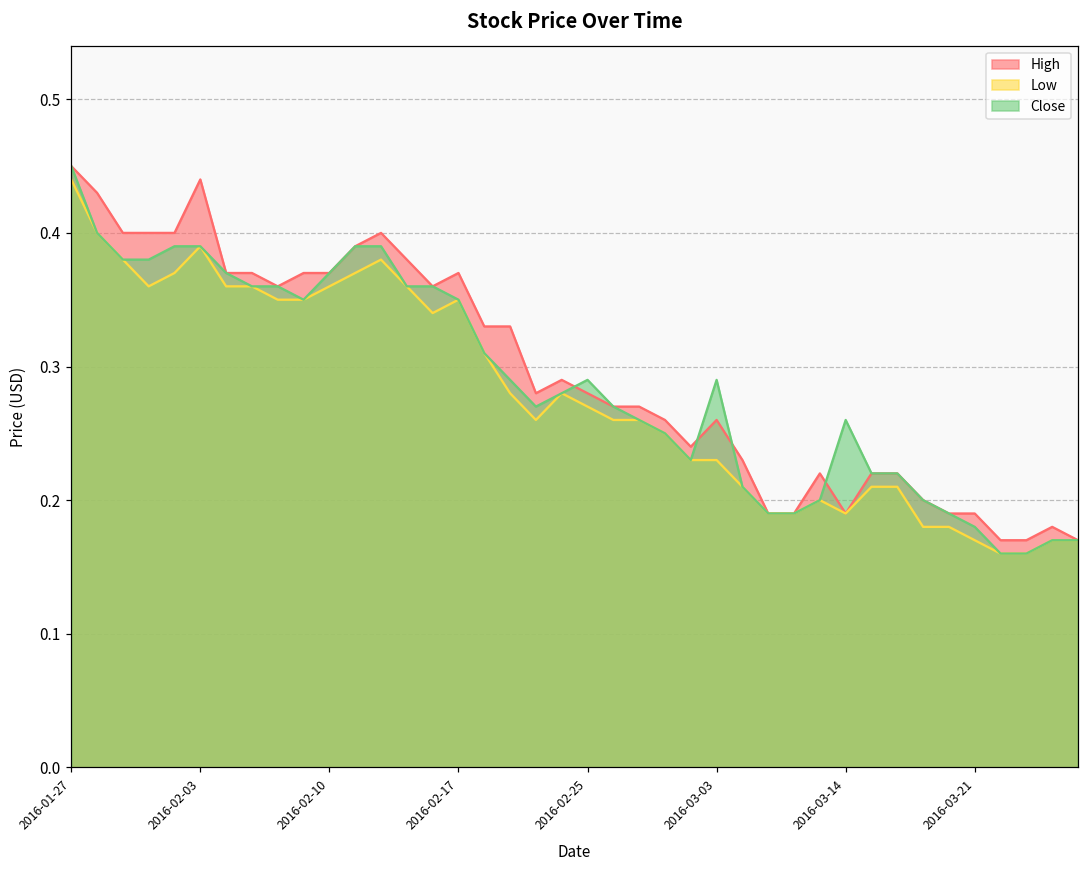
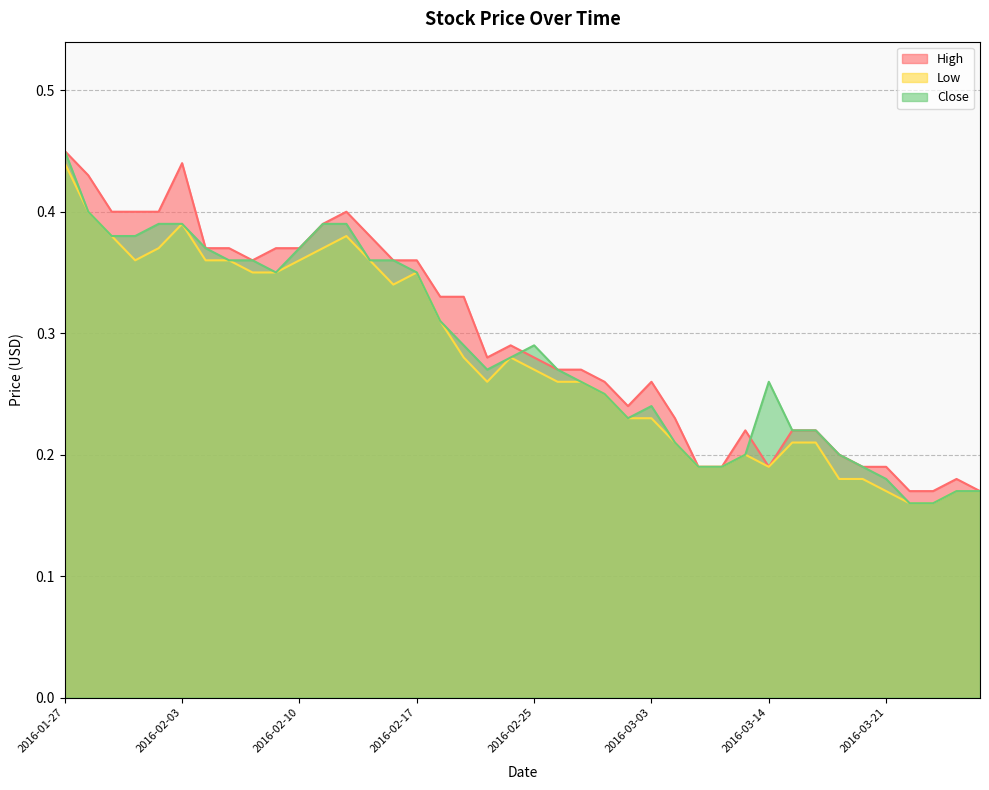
High, 2016-02-17: 0.37 -> 0.36
Close, 2016-03-03: 0.29 -> 0.24
